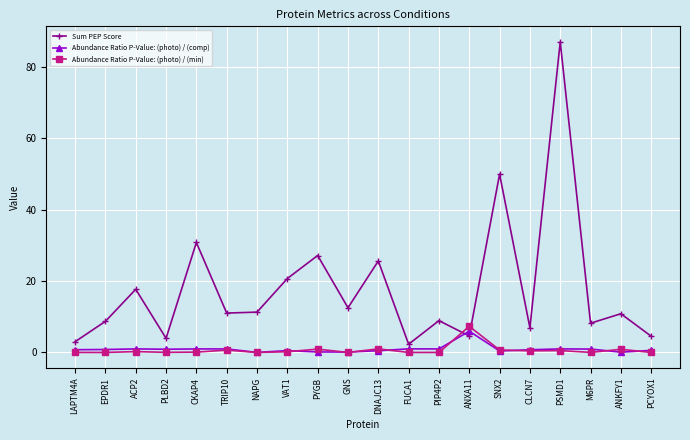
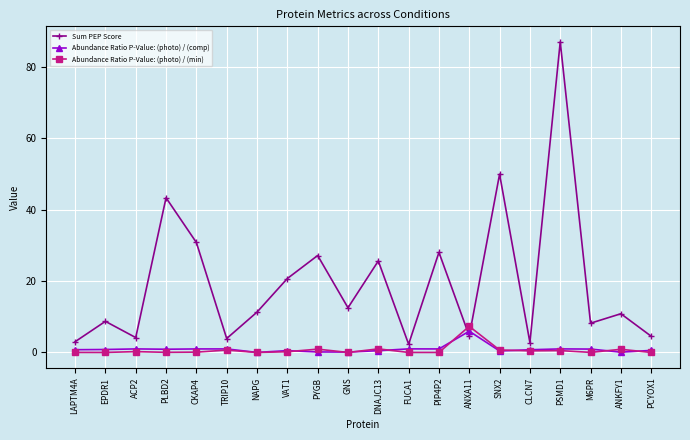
Sum PEP Score, ACP2: 18 -> 4
Sum PEP Score, PLBD2: 4 -> 43
Sum PEP Score, TRIP10: 11 -> 4
Sum PEP Score, PIP4P2: 9 -> 28
Sum PEP Score, CLCN7: 7 -> 3
